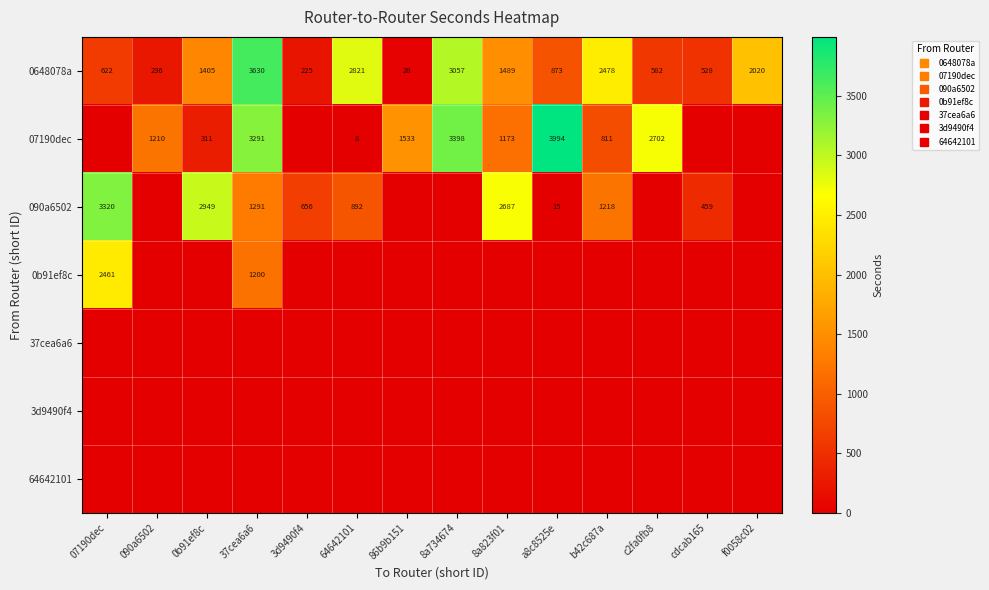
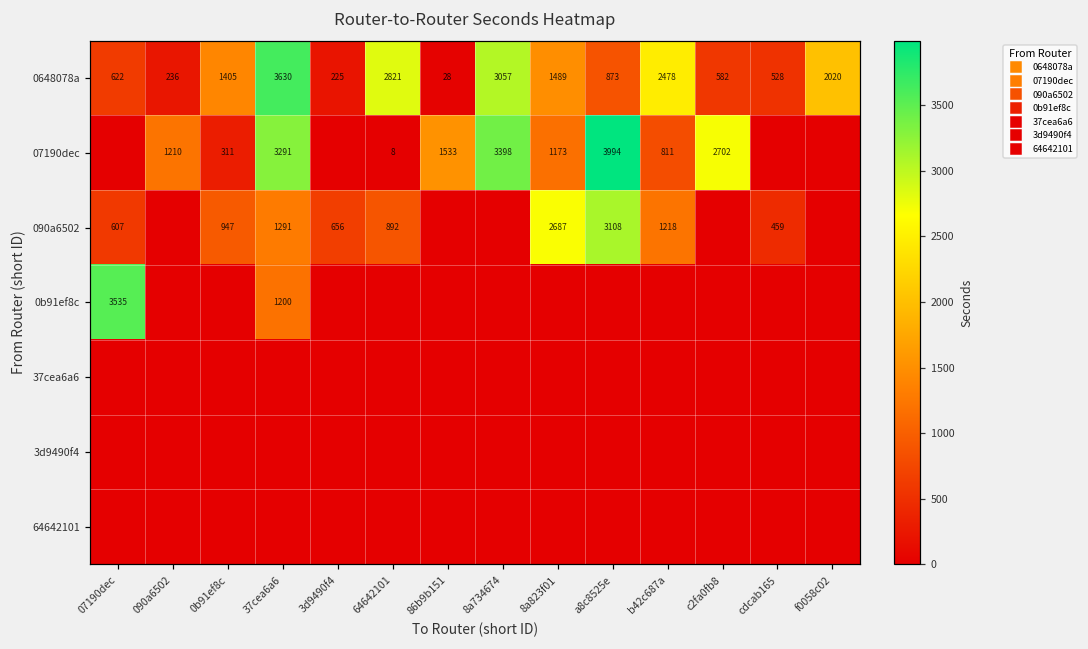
090a6502, 07190dec: 3320 -> 607
090a6502, 0b91ef8c: 2949 -> 947
090a6502, a8c8525e: 15 -> 3108
0b91ef8c, 07190dec: 2461 -> 3535
